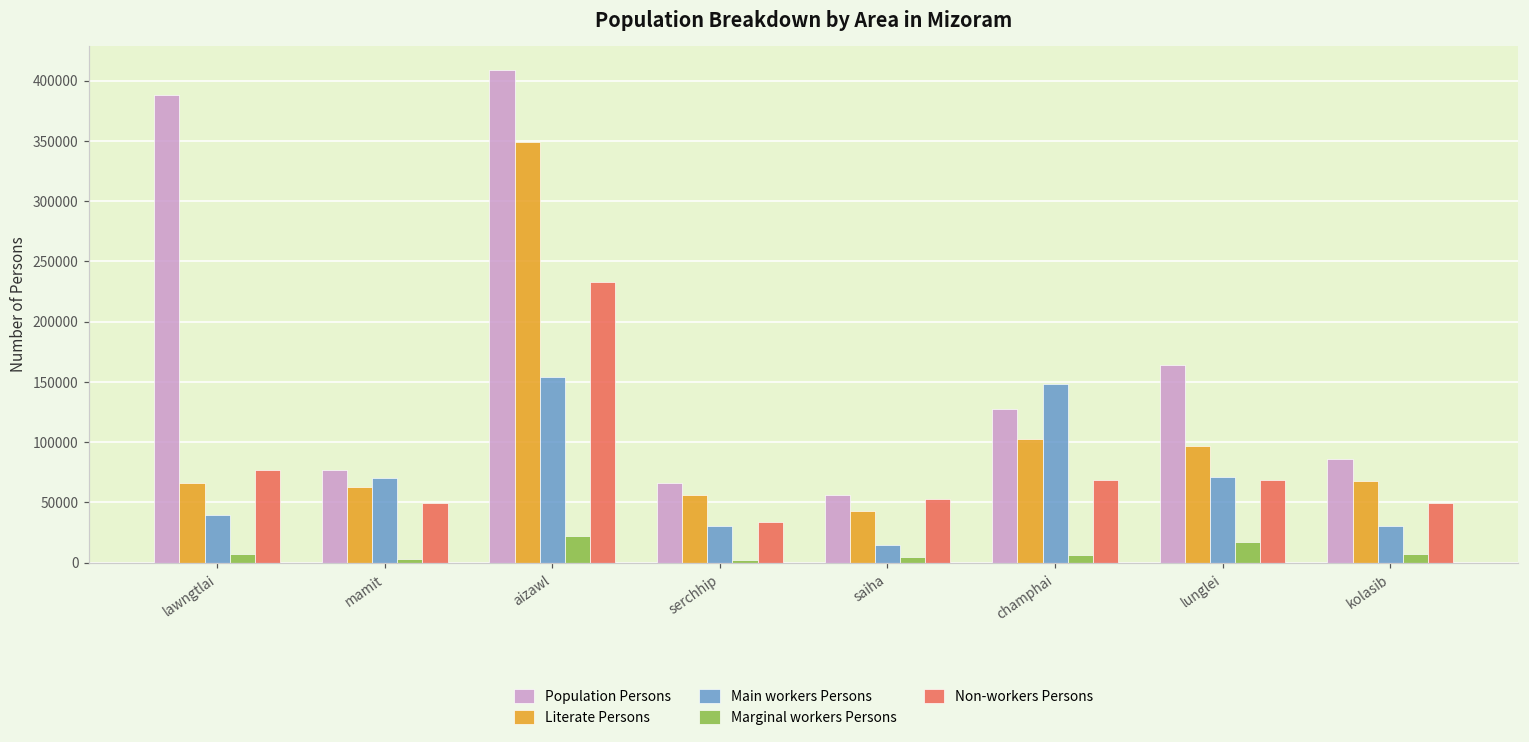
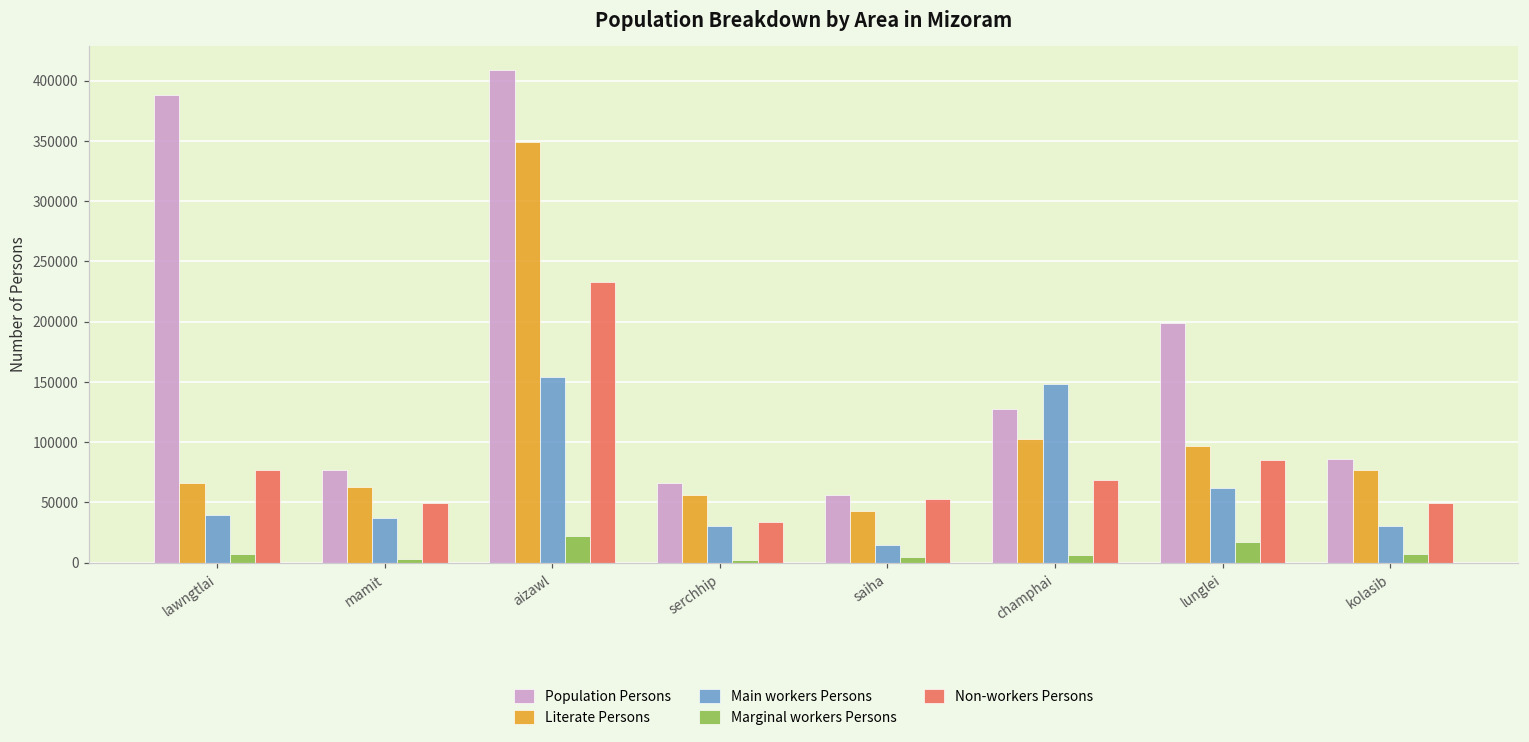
Main workers Persons, mamit: 70000 -> 37000
Population Persons, lunglei: 164000 -> 199000
Main workers Persons, lunglei: 71000 -> 62000
Non-workers Persons, lunglei: 69000 -> 85000
Literate Persons, kolasib: 68000 -> 76000
